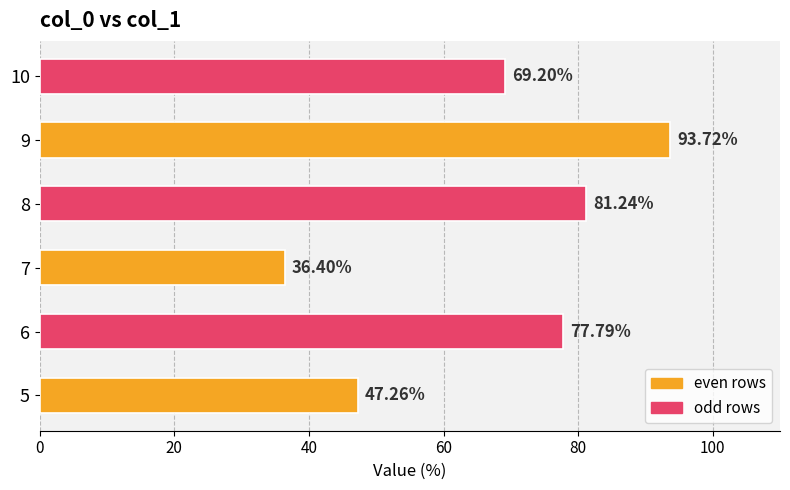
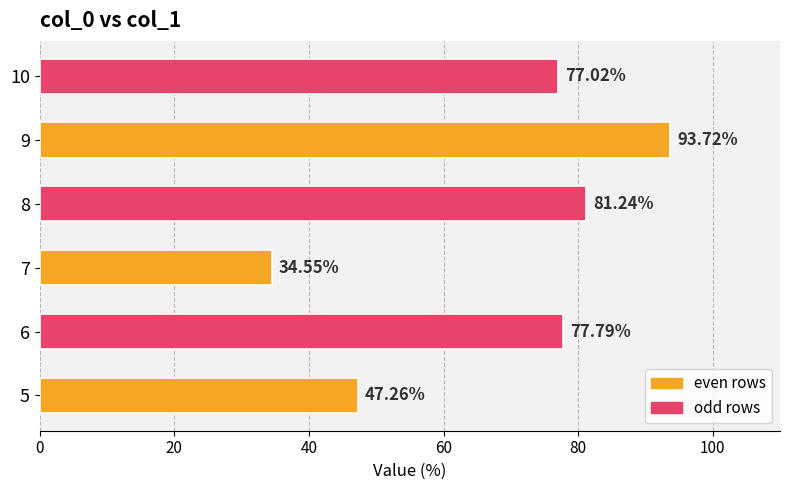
10: 69.20% -> 77.02%
7: 36.40% -> 34.55%
